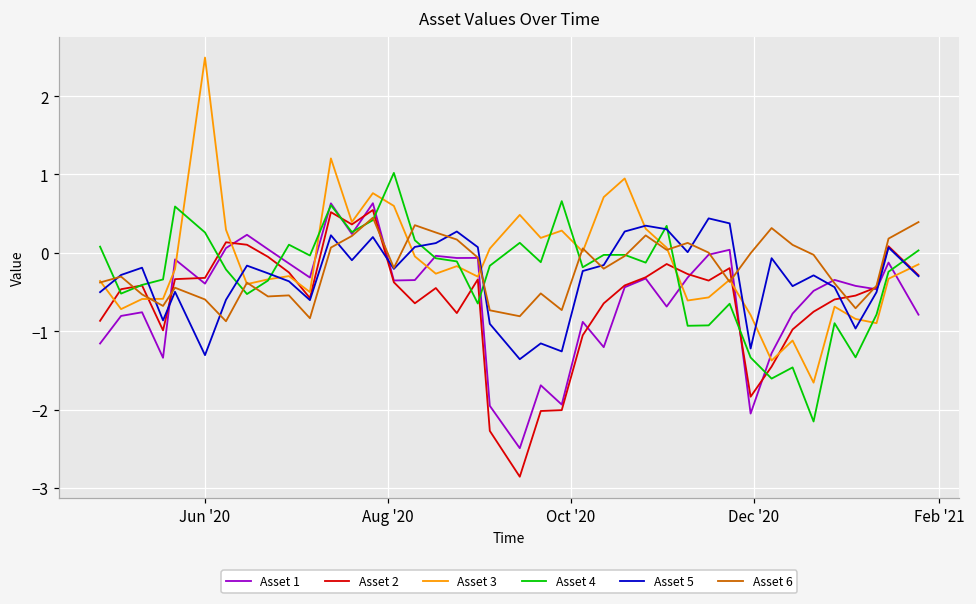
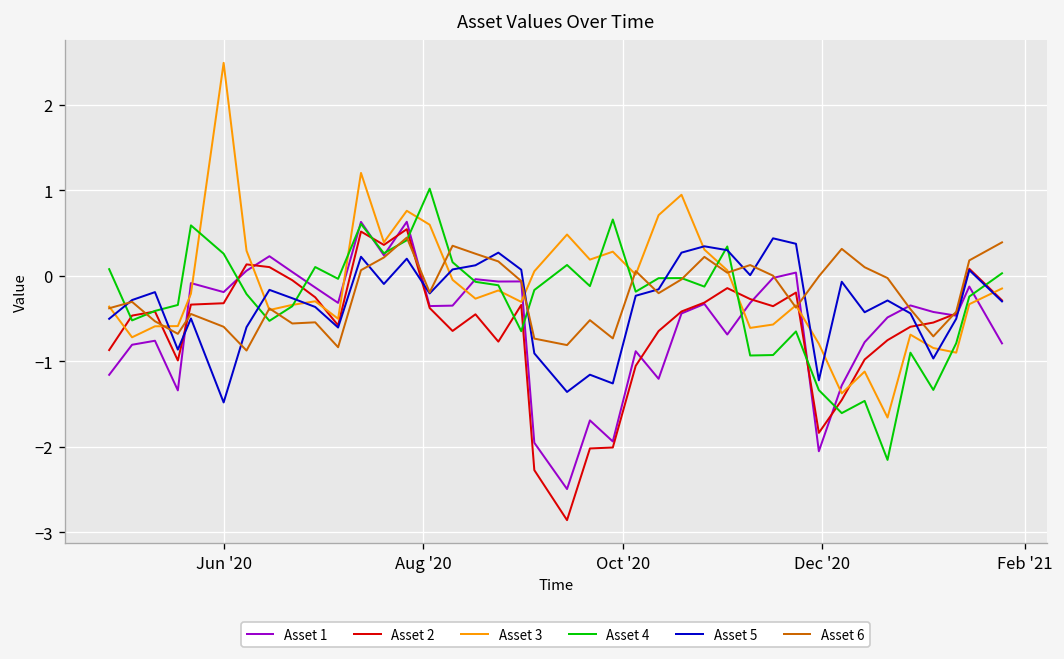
Asset 1, Jun '20: -0.4 -> -0.2
Asset 5, Jun '20: -1.3 -> -1.5
